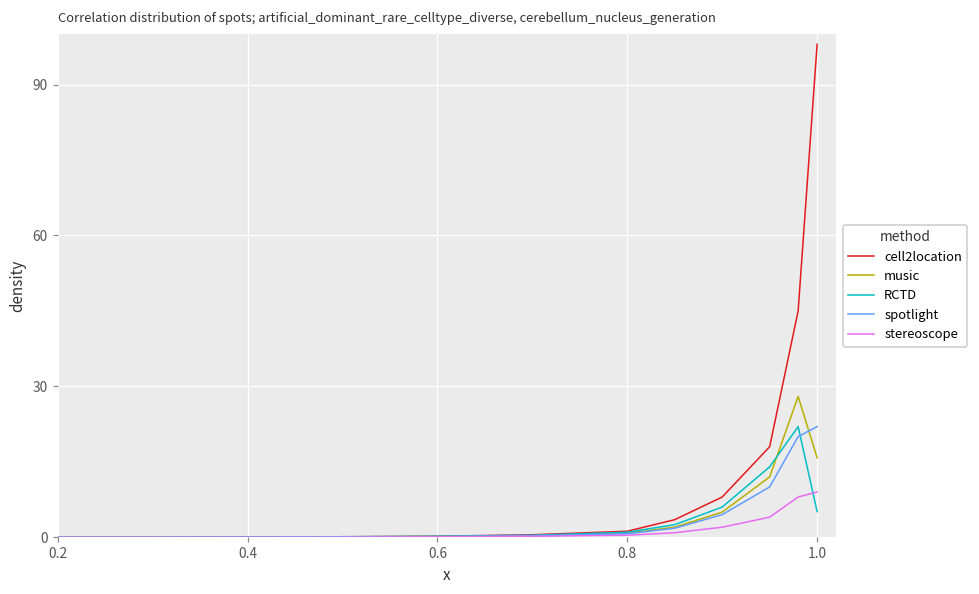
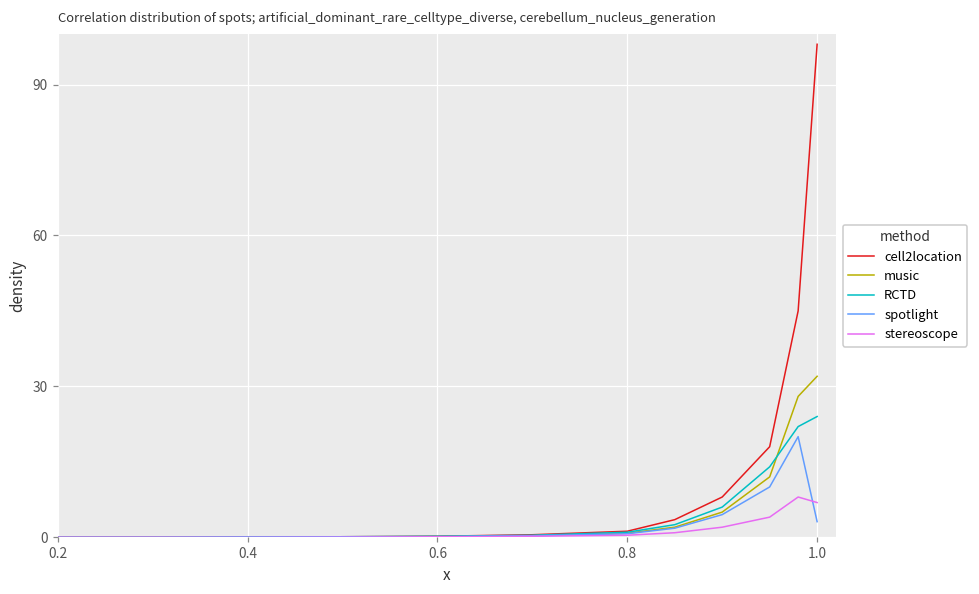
music, 1.0: 16 -> 32
RCTD, 1.0: 5 -> 24
spotlight, 1.0: 22 -> 3
stereoscope, 1.0: 9 -> 7
